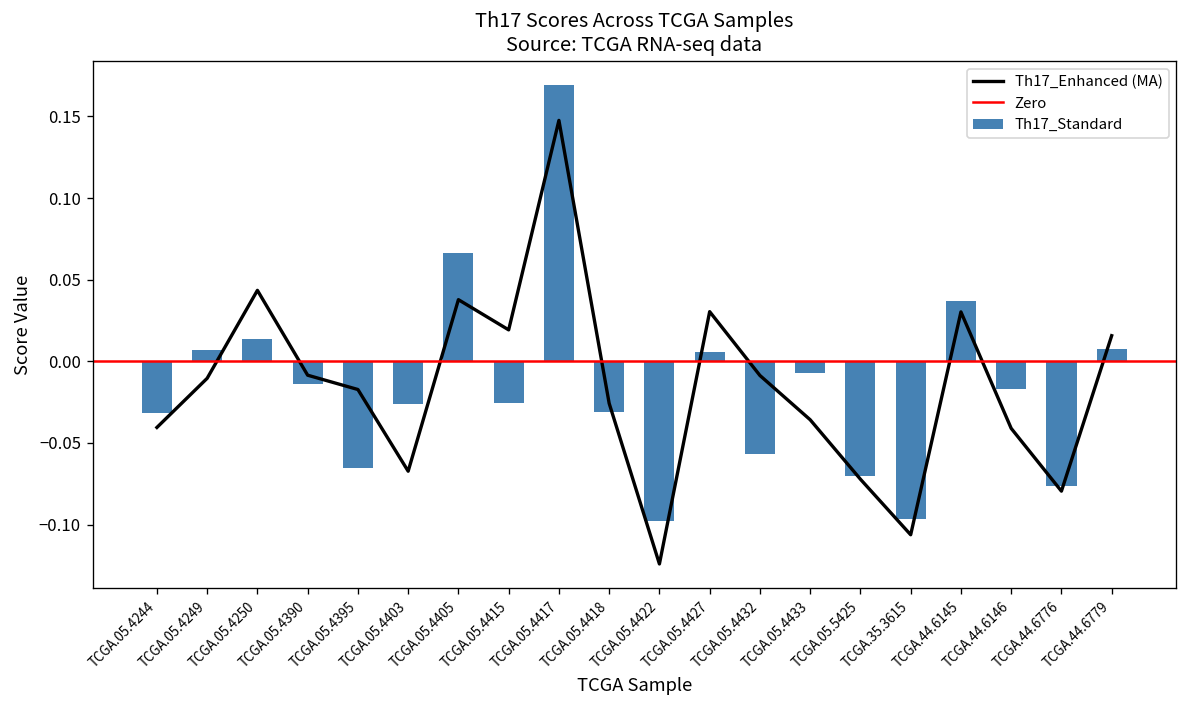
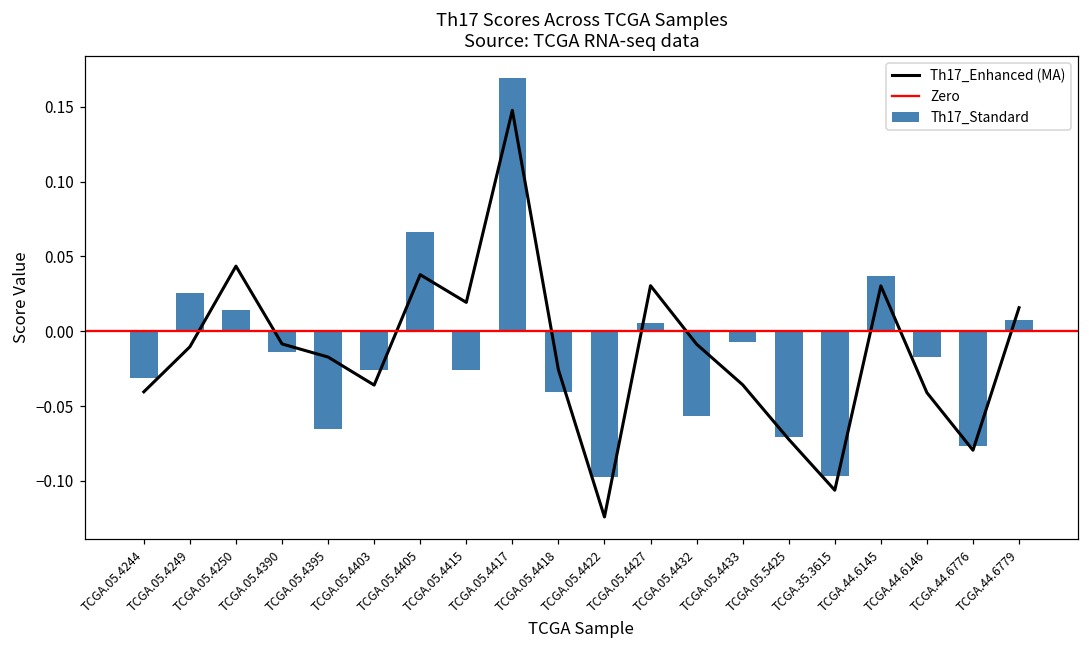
Th17_Standard, TCGA.05.4249: 0.007 -> 0.026
Th17_Enhanced (MA), TCGA.05.4403: -0.067 -> -0.036
Th17_Standard, TCGA.05.4418: -0.031 -> -0.040
